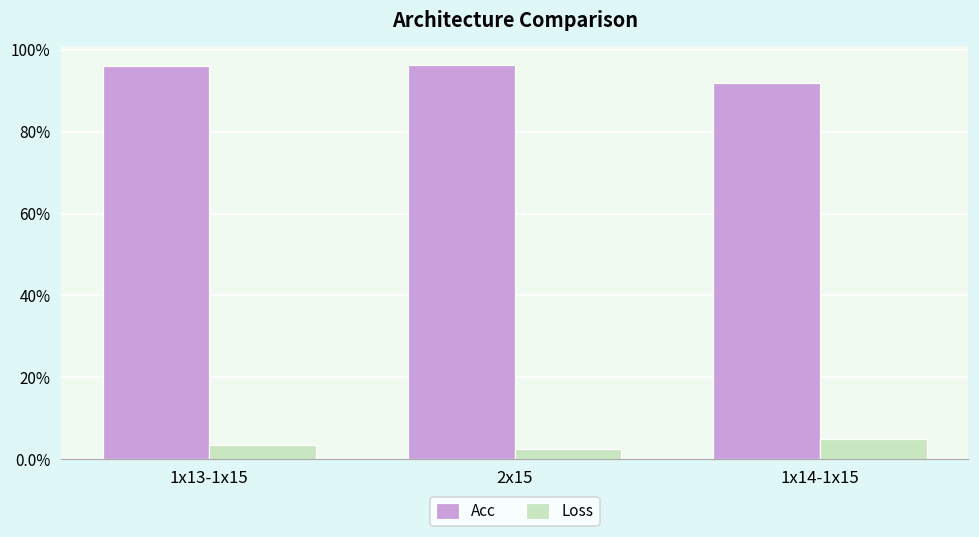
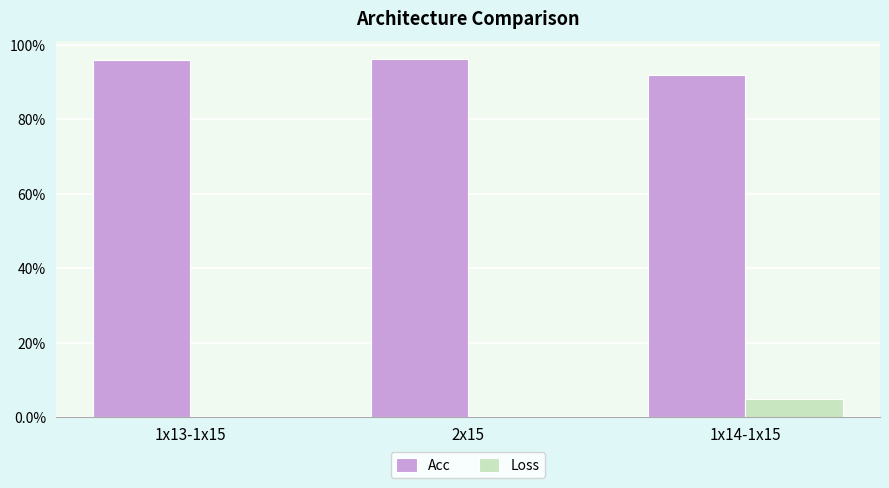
Loss, 1x13-1x15: 4% -> 0%
Loss, 2x15: 2% -> 0%
